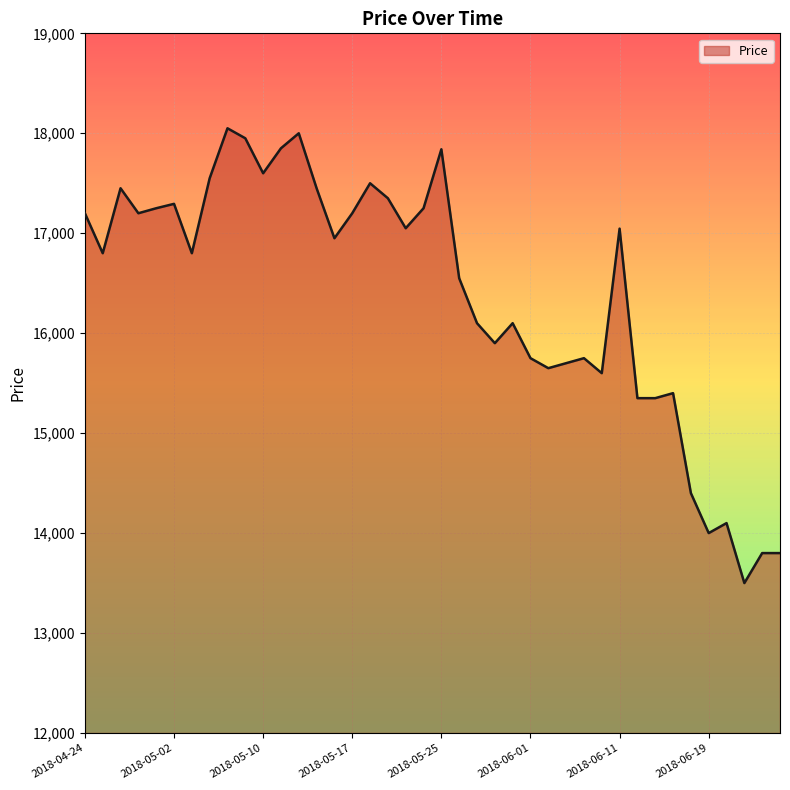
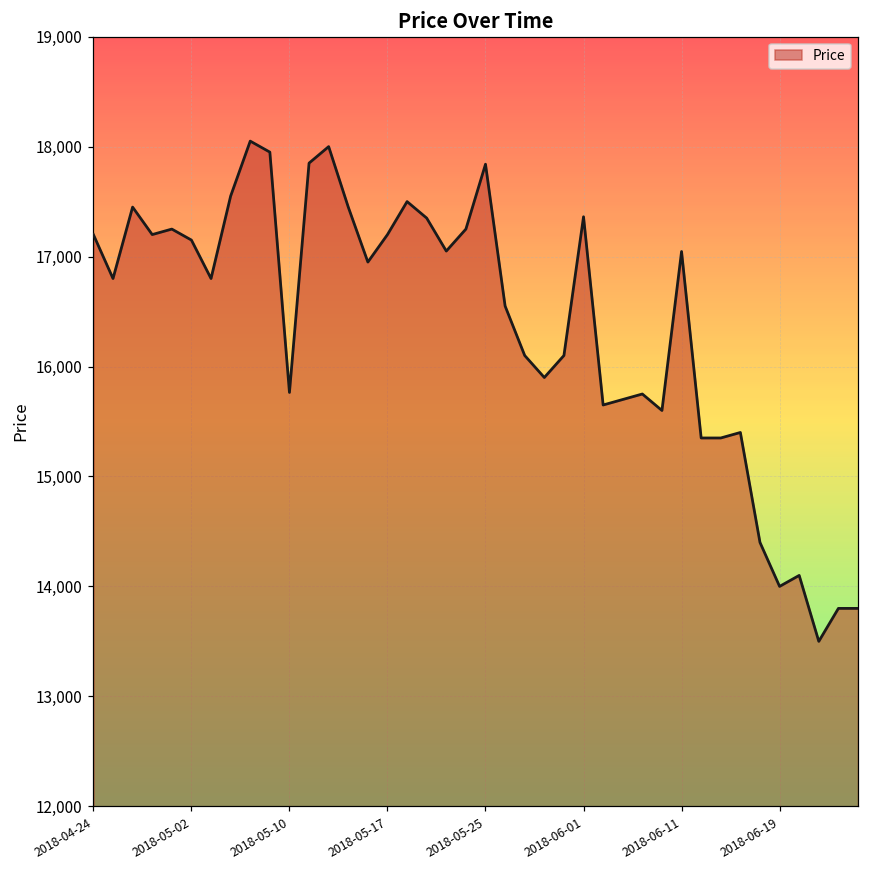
2018-05-02: 17,300 -> 17,200
2018-05-10: 17,600 -> 15,800
2018-06-01: 15,800 -> 17,400
